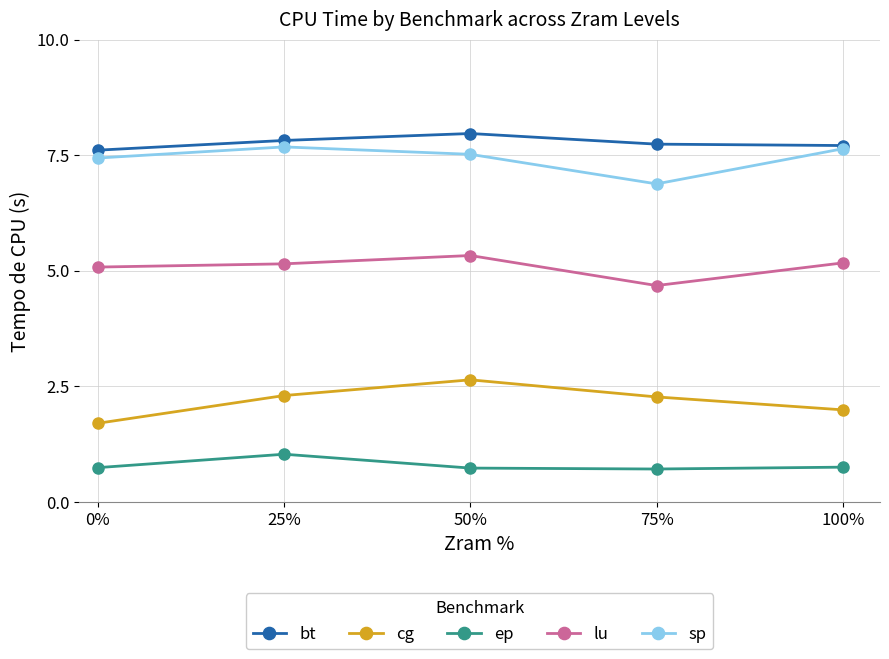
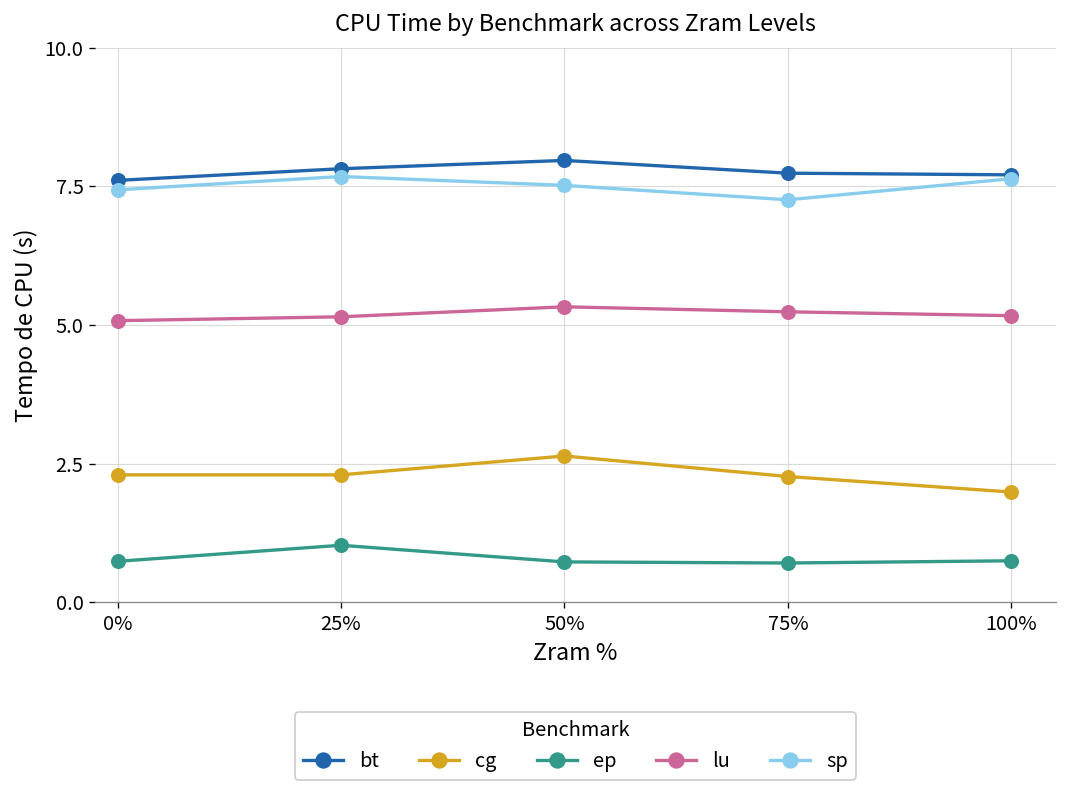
cg, 0%: 1.7 -> 2.3
lu, 75%: 4.7 -> 5.2
sp, 75%: 6.9 -> 7.3
